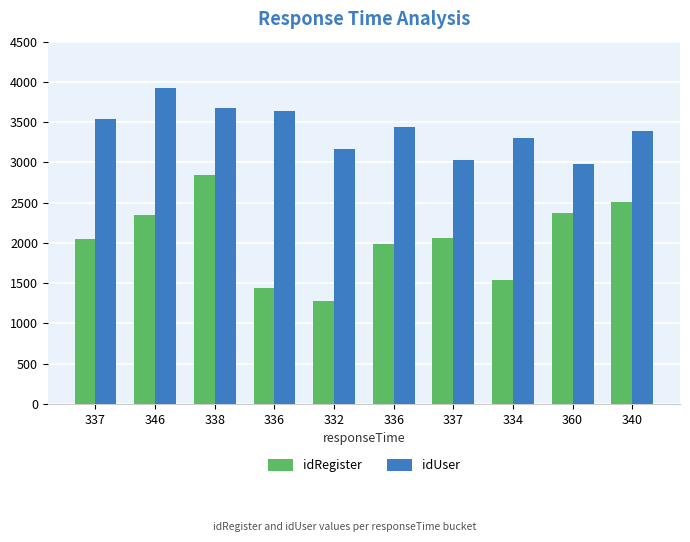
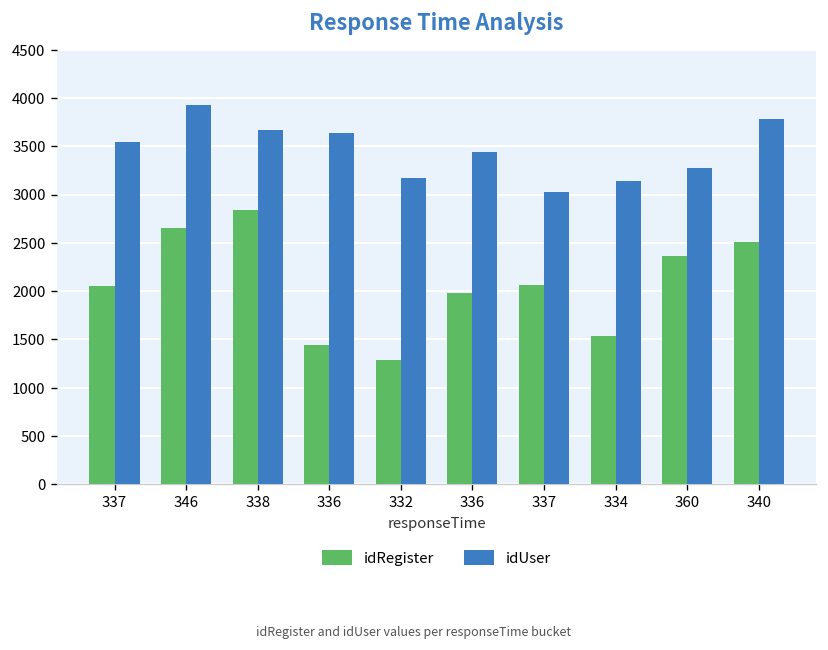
idRegister, 346: 2400 -> 2700
idUser, 334: 3300 -> 3100
idUser, 360: 3000 -> 3300
idUser, 340: 3400 -> 3800
